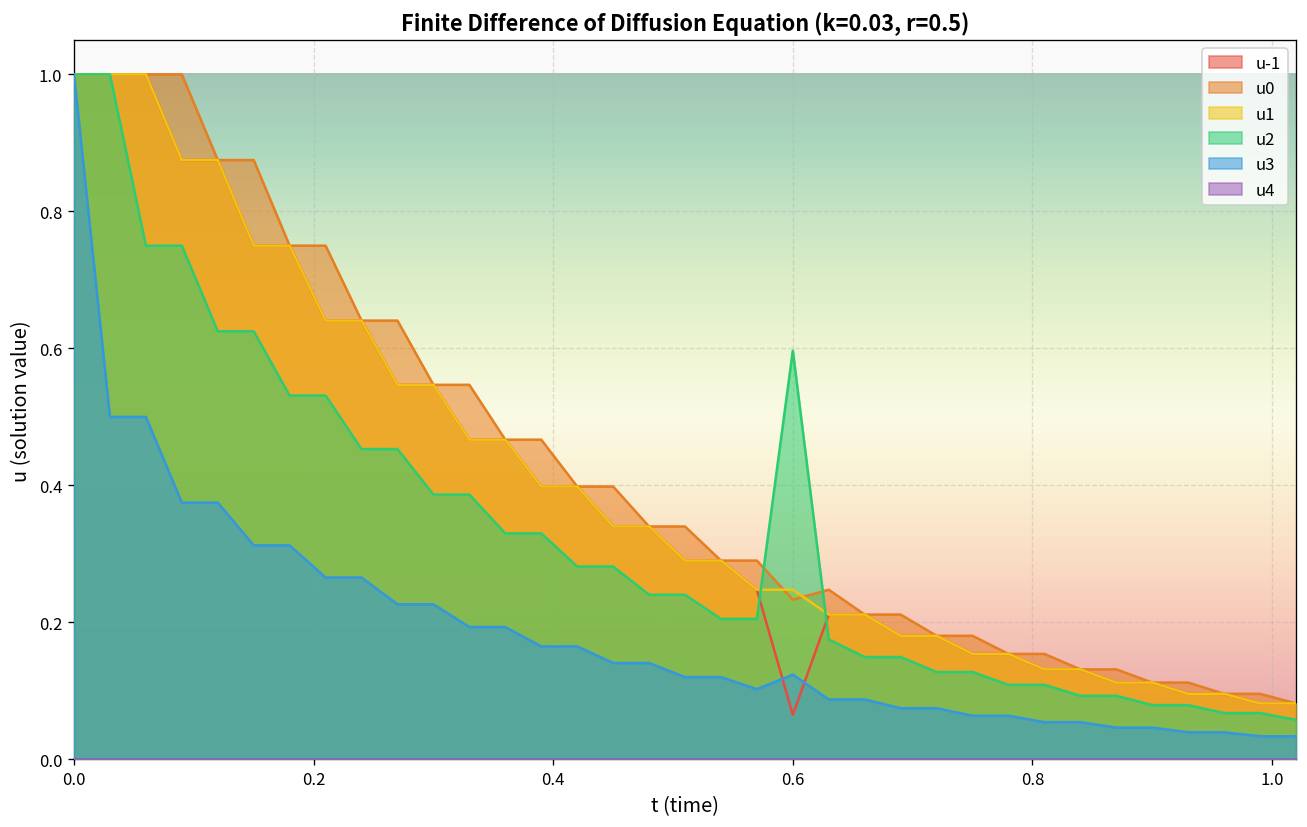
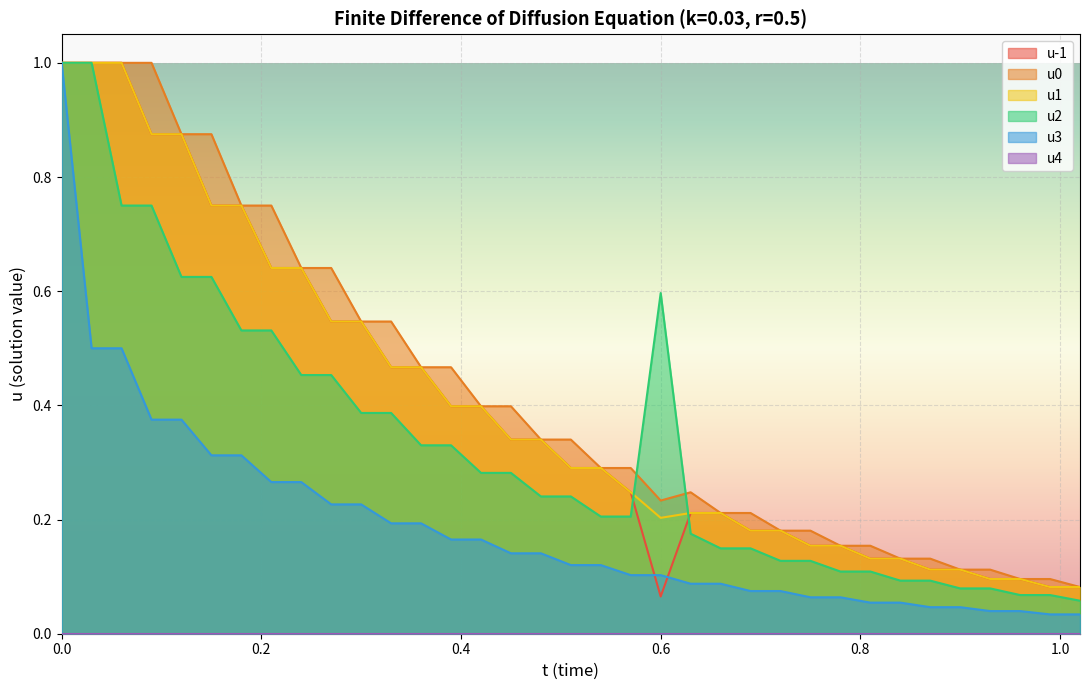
u1, 0.6: 0.25 -> 0.20
u3, 0.6: 0.12 -> 0.10
